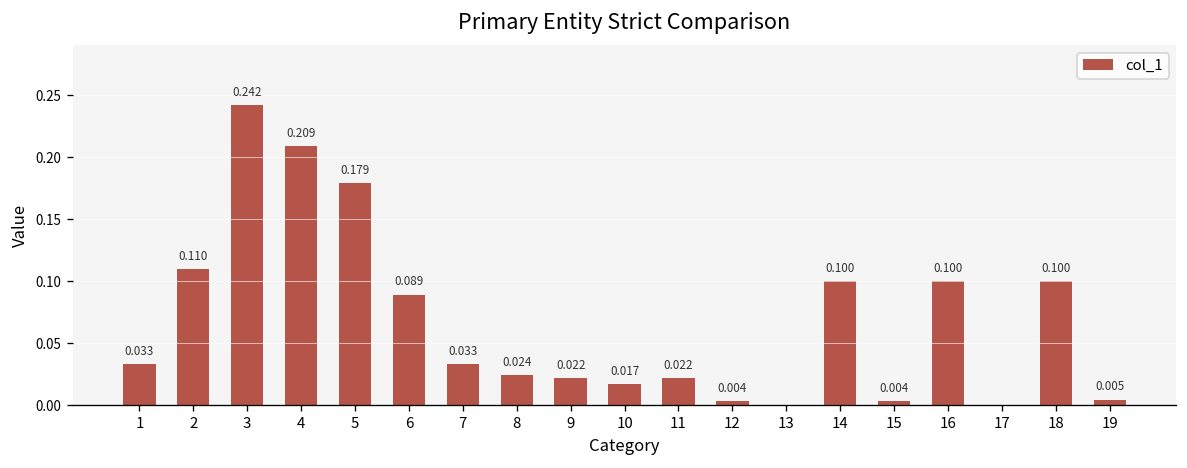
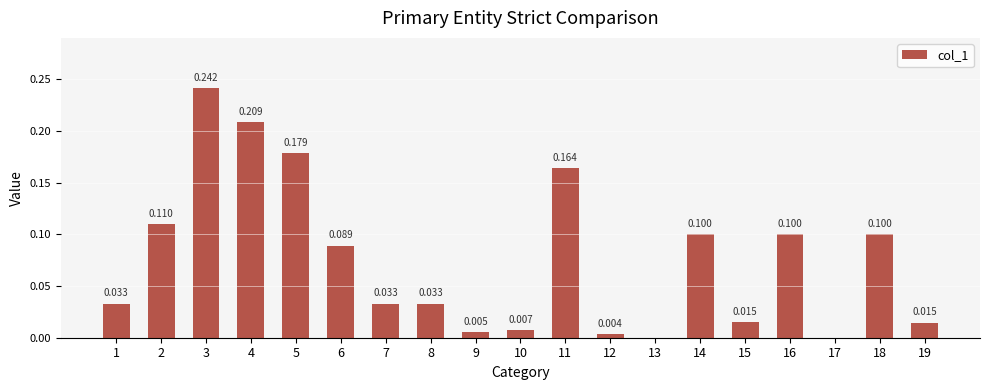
8: 0.024 -> 0.033
9: 0.022 -> 0.005
10: 0.017 -> 0.007
11: 0.022 -> 0.164
15: 0.004 -> 0.015
19: 0.005 -> 0.015
